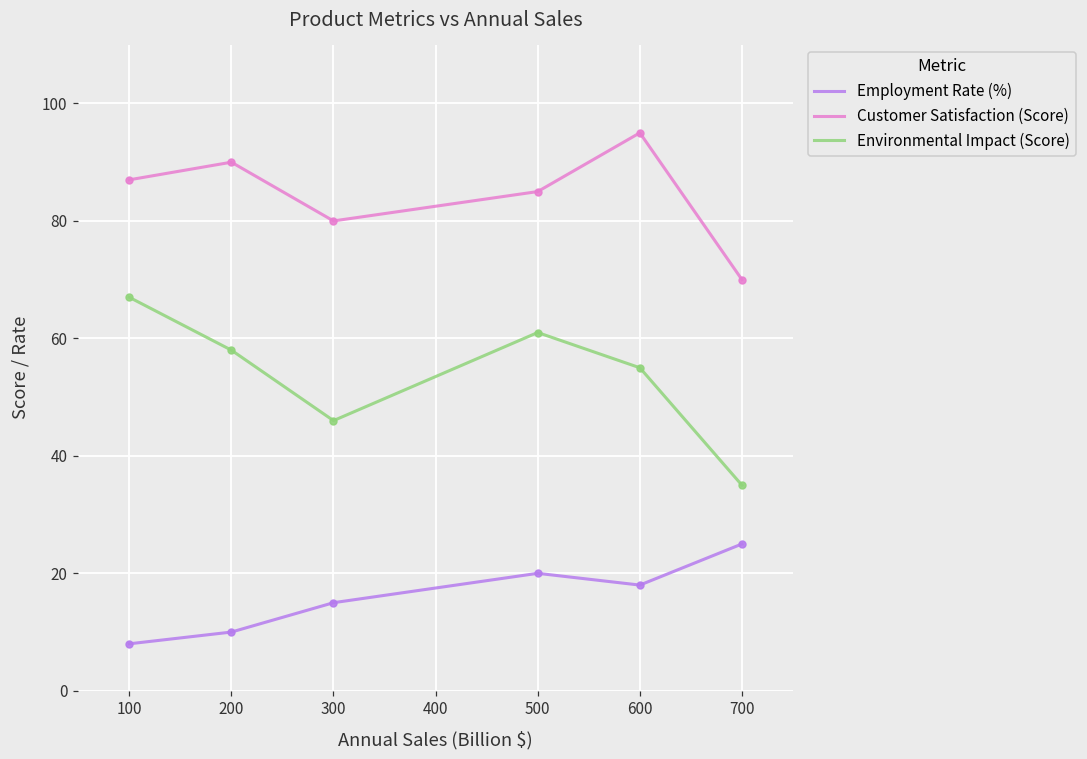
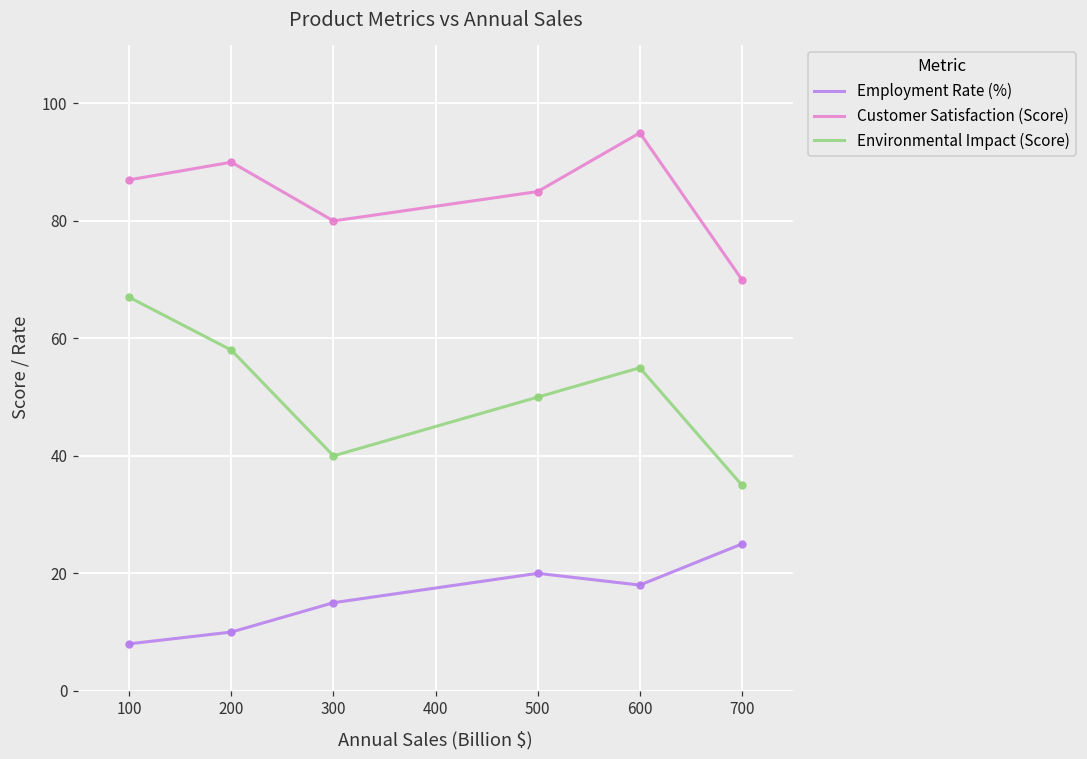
Environmental Impact (Score), 300: 46 -> 40
Environmental Impact (Score), 500: 61 -> 50
